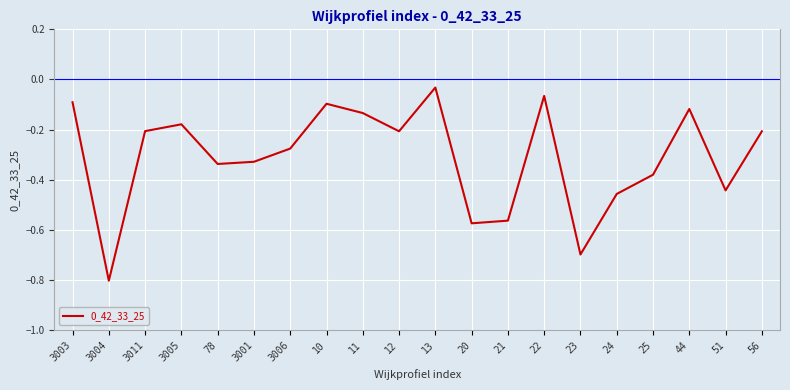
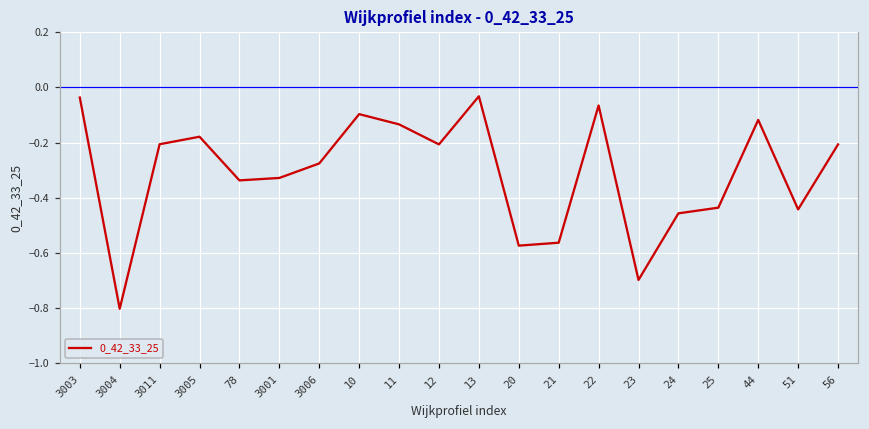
3003: -0.09 -> -0.04
25: -0.38 -> -0.44
